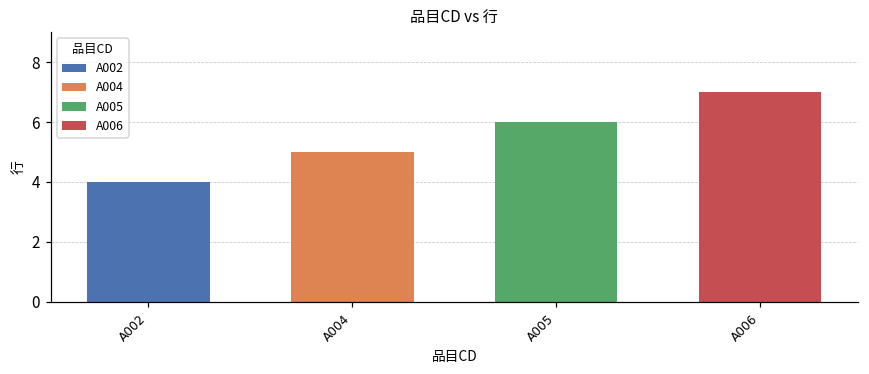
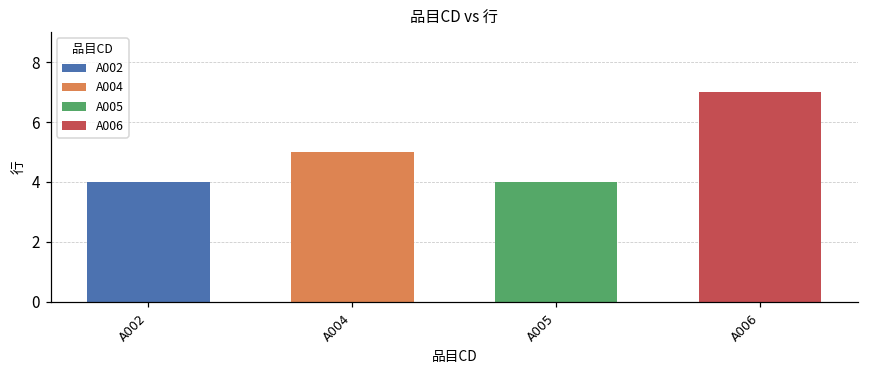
A005: 6 -> 4
